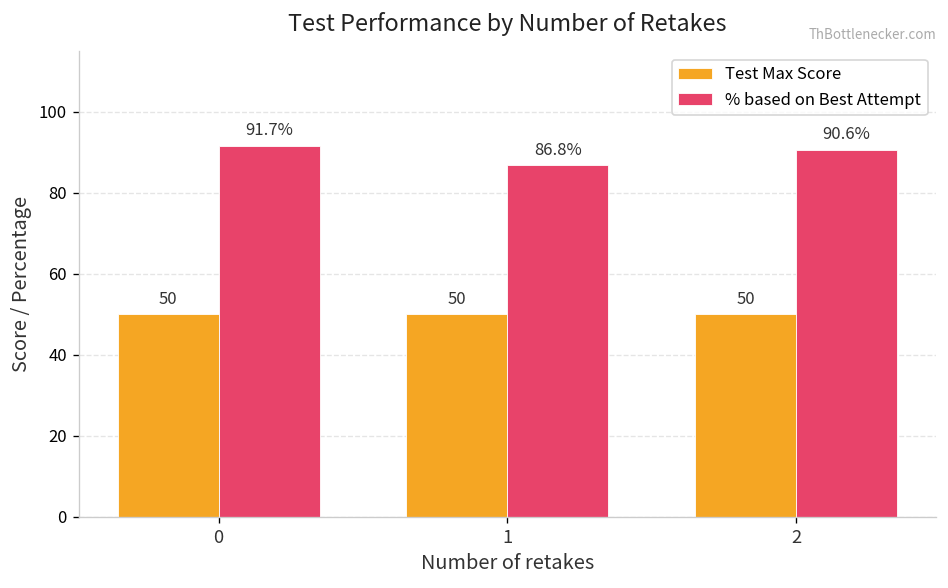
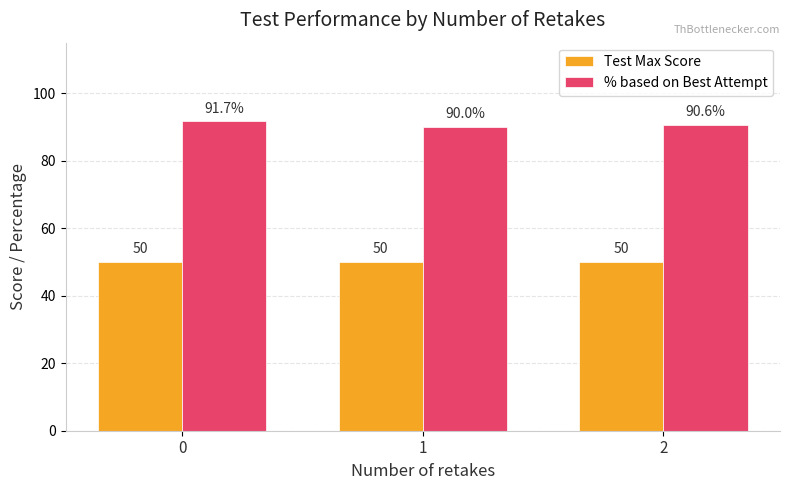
% based on Best Attempt, 1: 86.8% -> 90.0%
